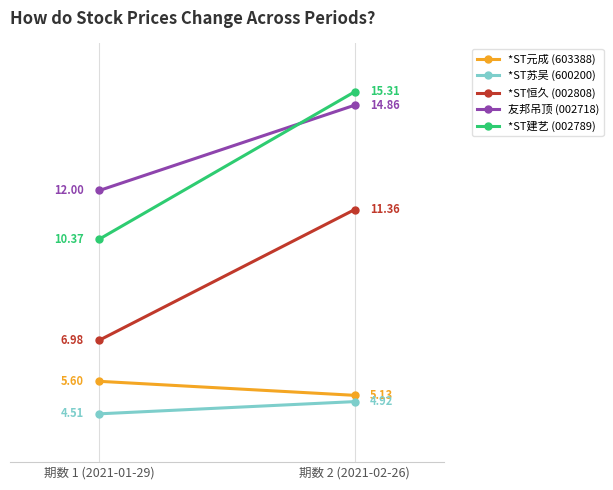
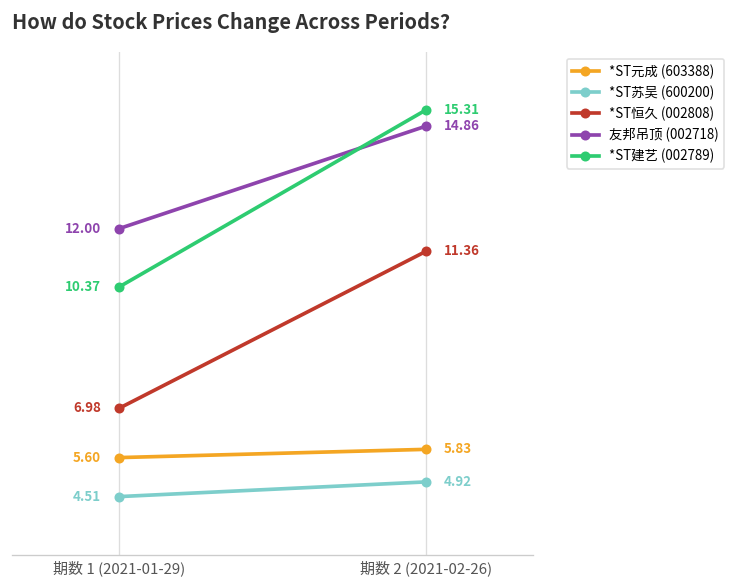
*ST元成 (603388), 期数 2 (2021-02-26): 5.13 -> 5.83
